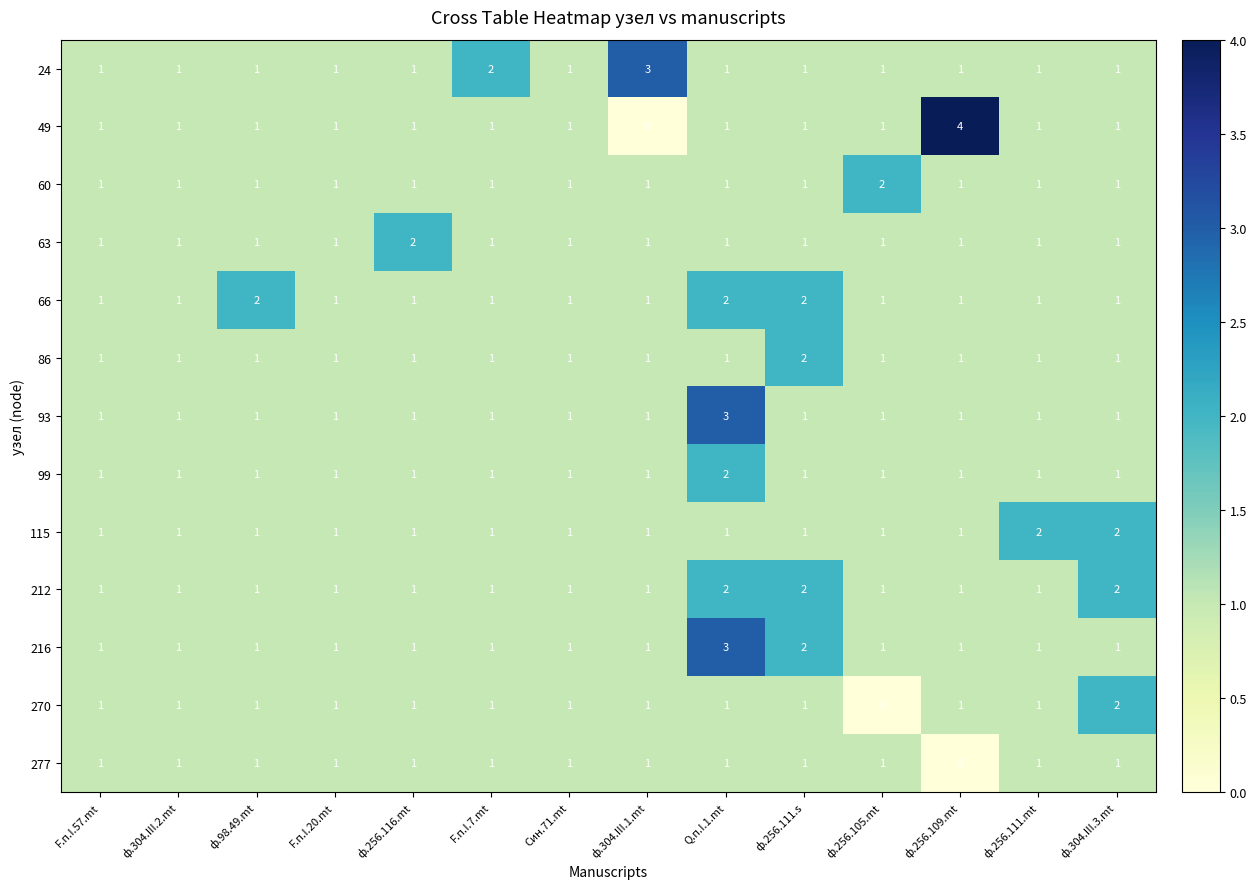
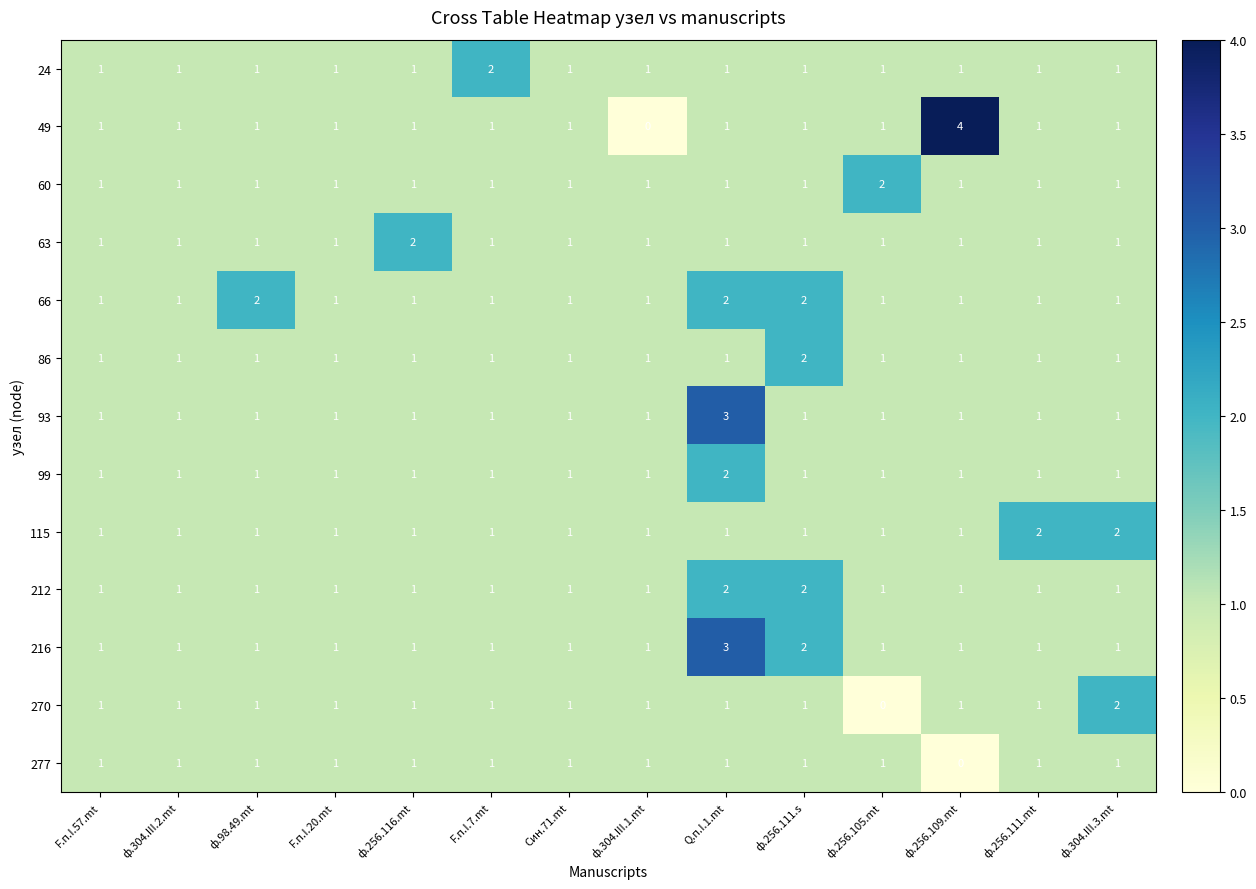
24, ф.304.III.1.mt: 3 -> 1
212, ф.304.III.3.mt: 2 -> 1
